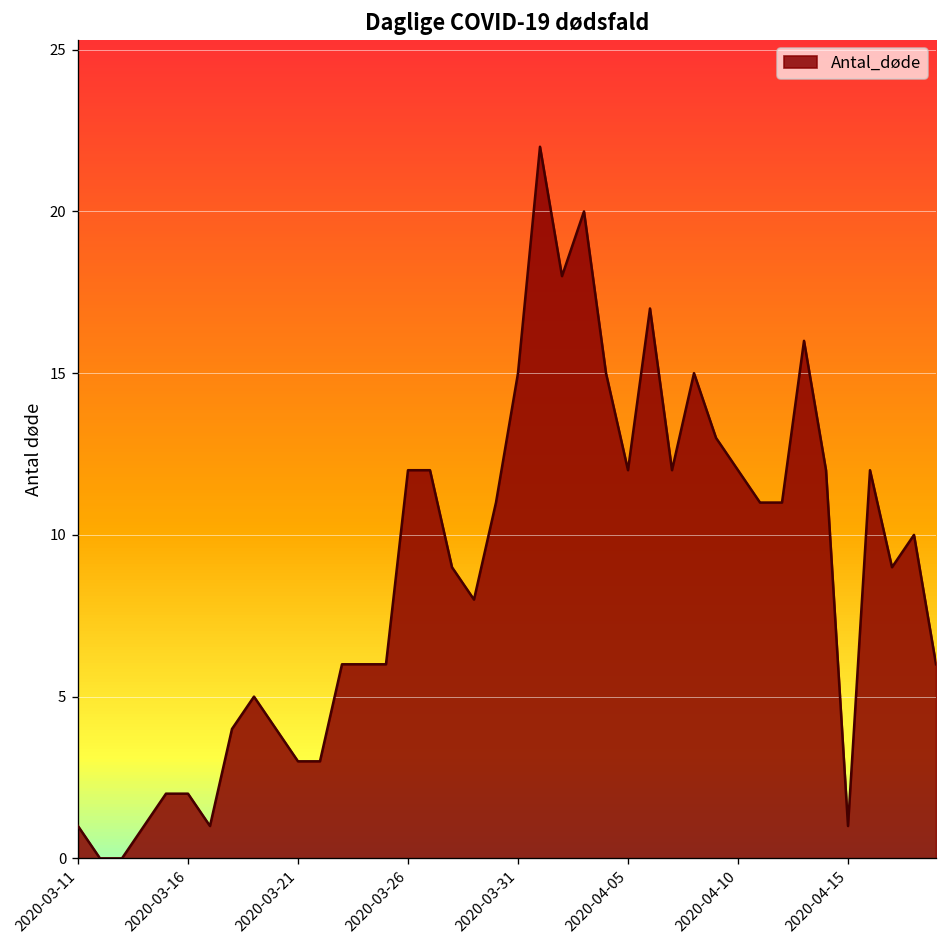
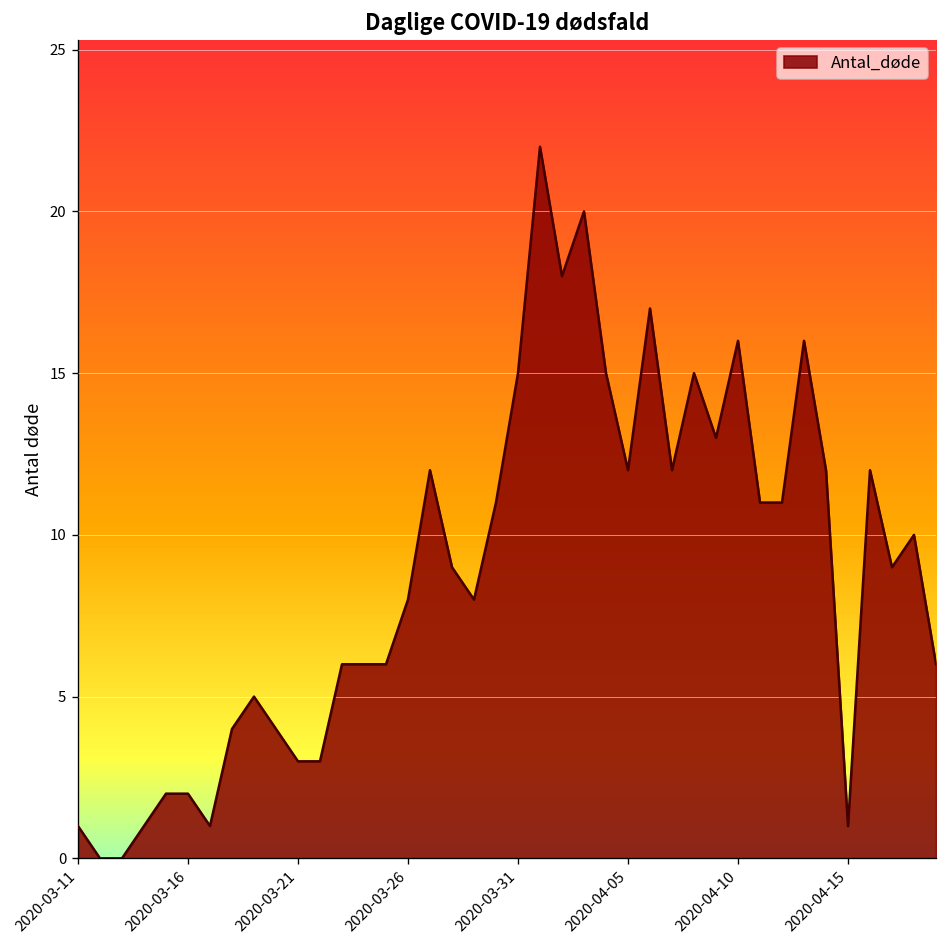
2020-03-26: 12 -> 8
2020-04-10: 12 -> 16
